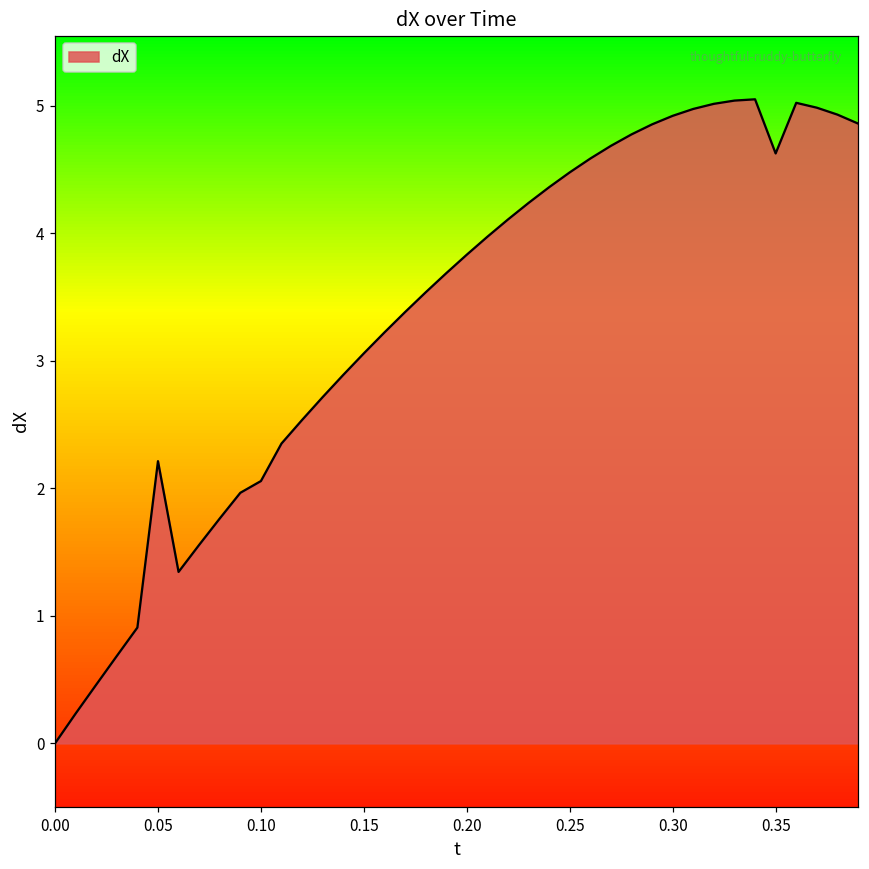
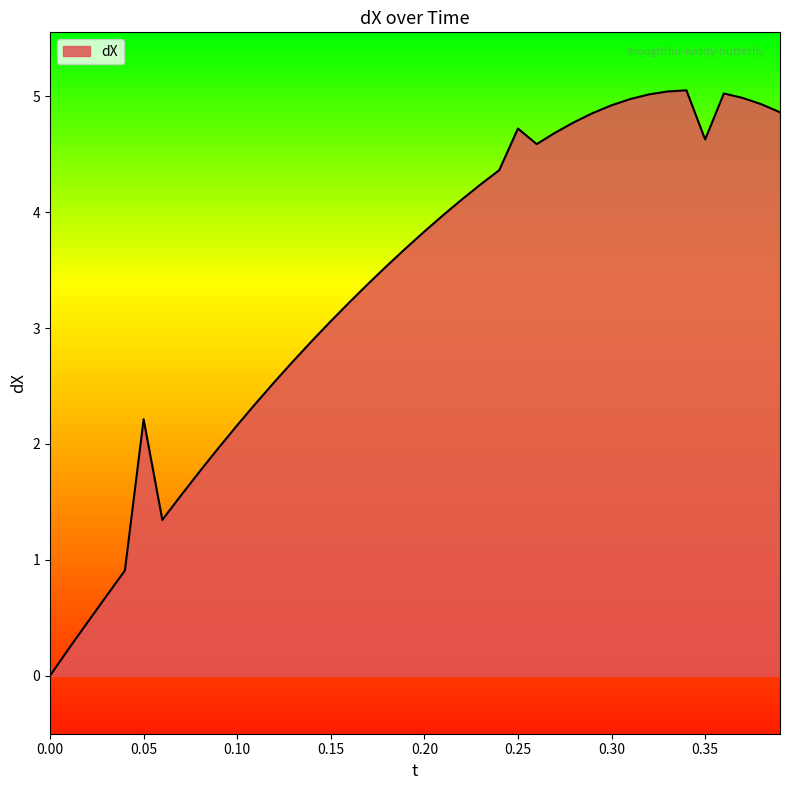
0.10: 2.06 -> 2.16
0.25: 4.48 -> 4.72
